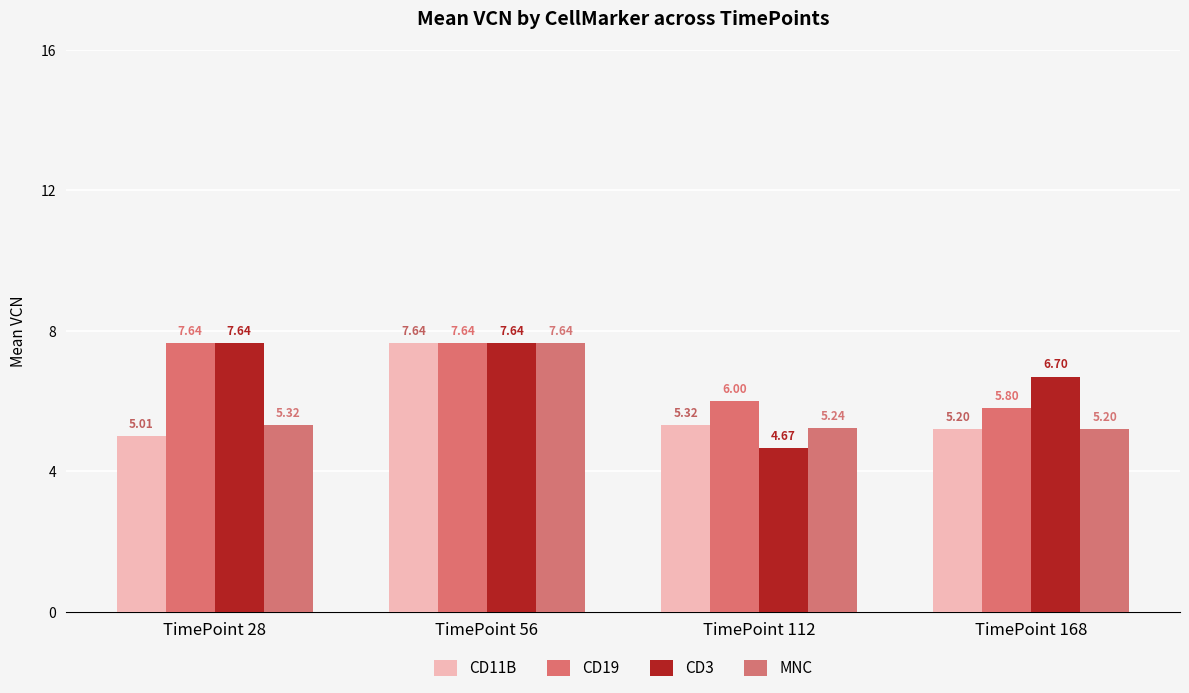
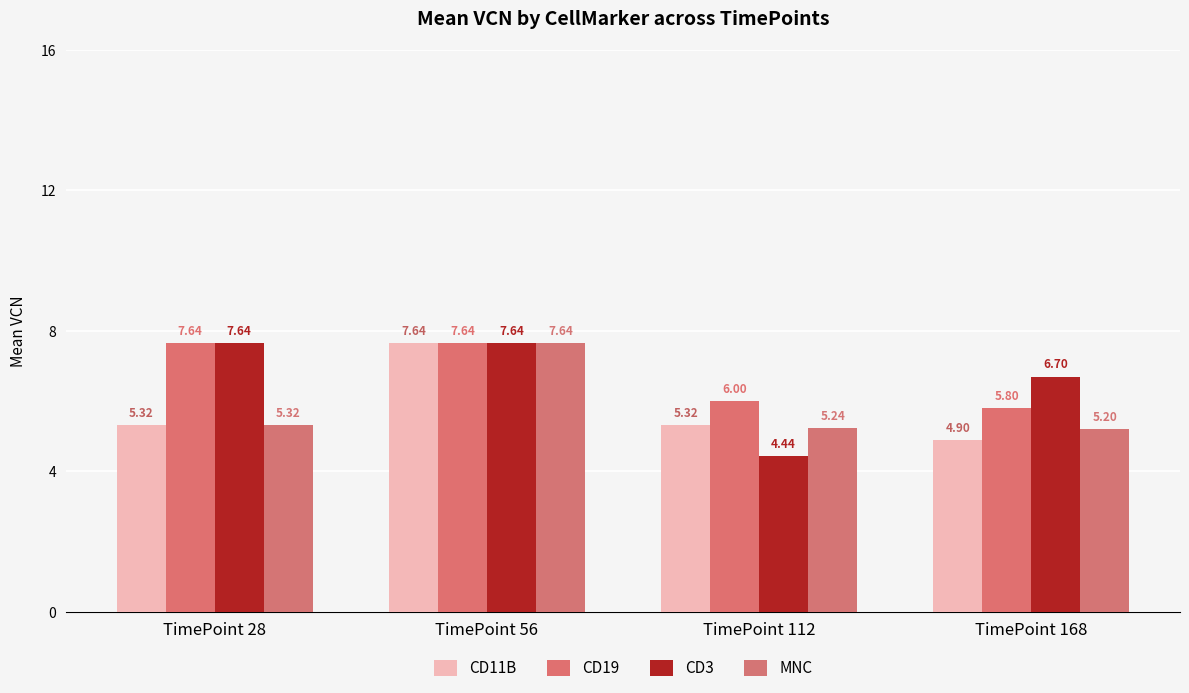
CD11B, TimePoint 28: 5.01 -> 5.32
CD3, TimePoint 112: 4.67 -> 4.44
CD11B, TimePoint 168: 5.20 -> 4.90
